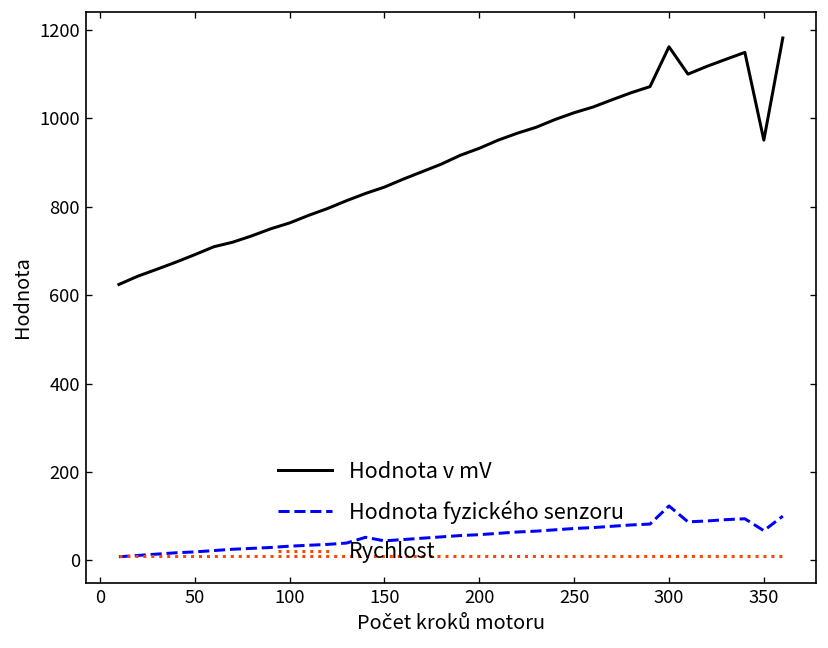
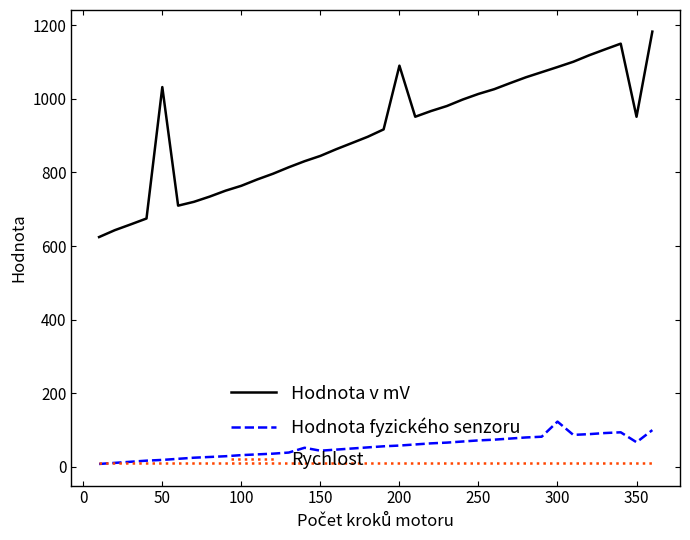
Hodnota v mV, 50: 690 -> 1030
Hodnota v mV, 200: 930 -> 1090
Hodnota v mV, 300: 1160 -> 1090
